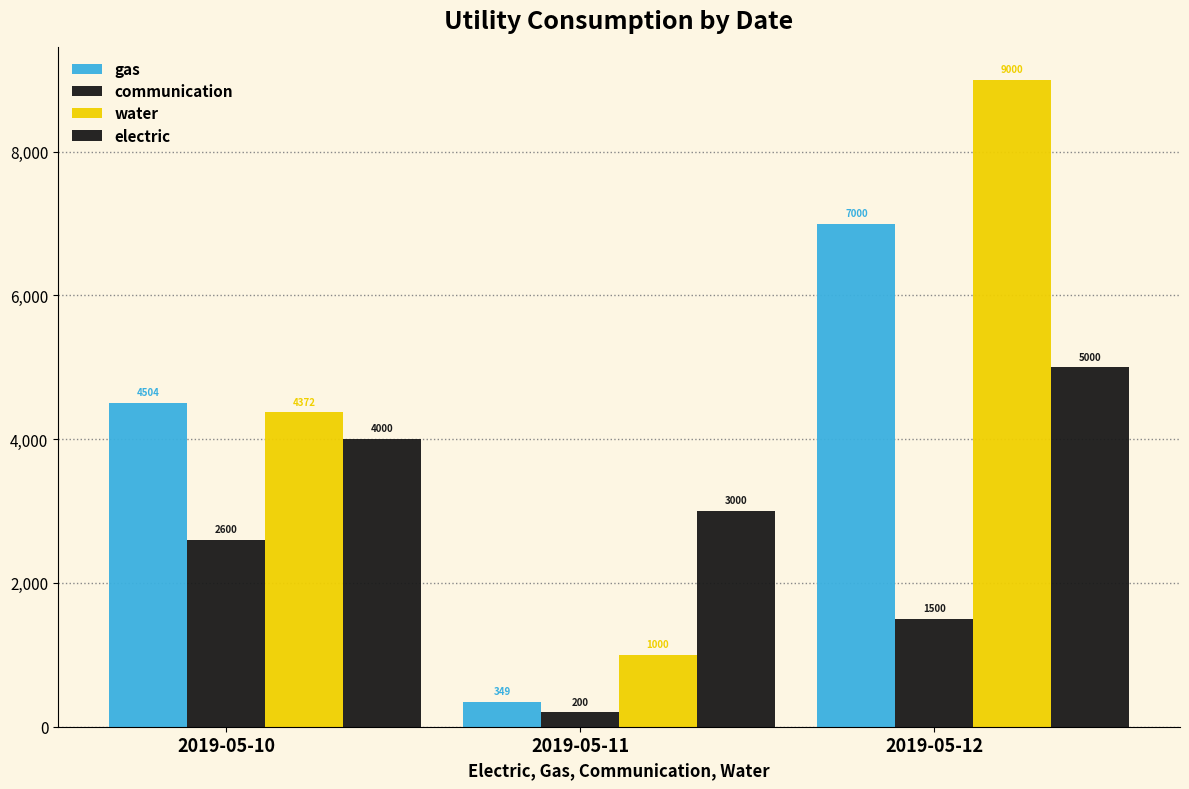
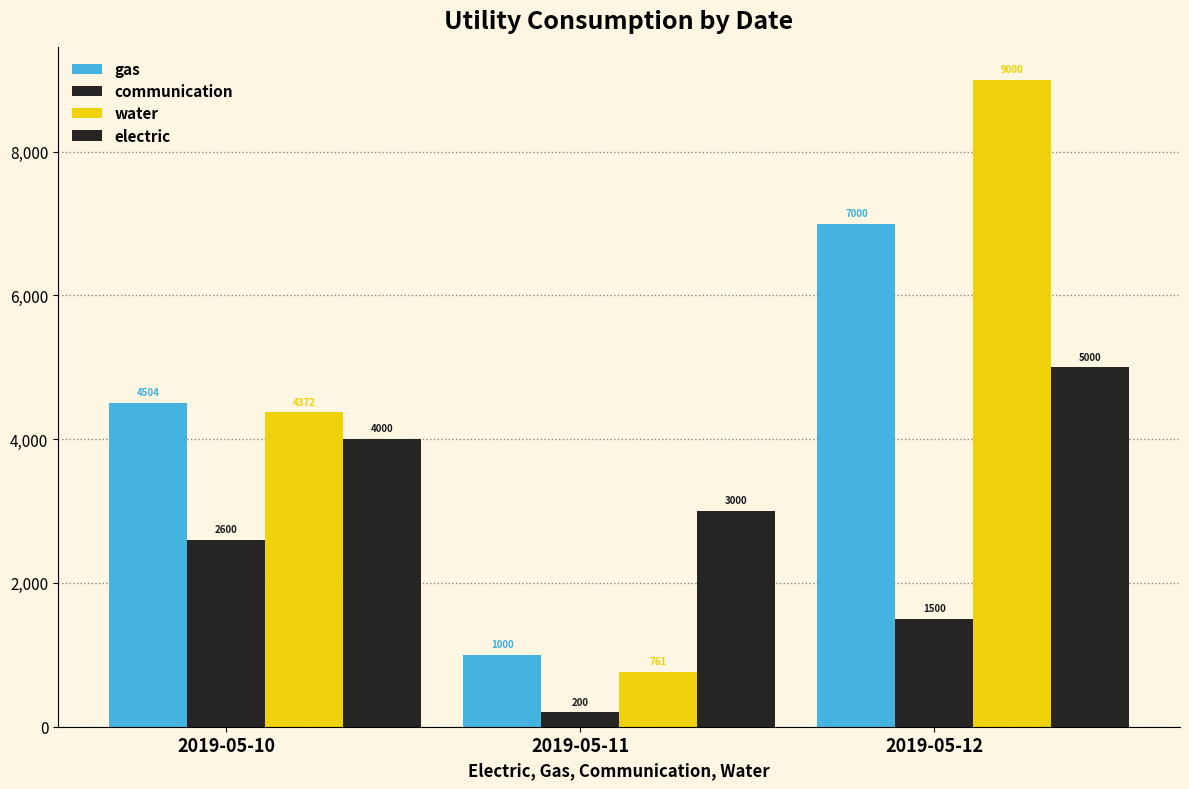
gas, 2019-05-11: 349 -> 1000
water, 2019-05-11: 1000 -> 761
